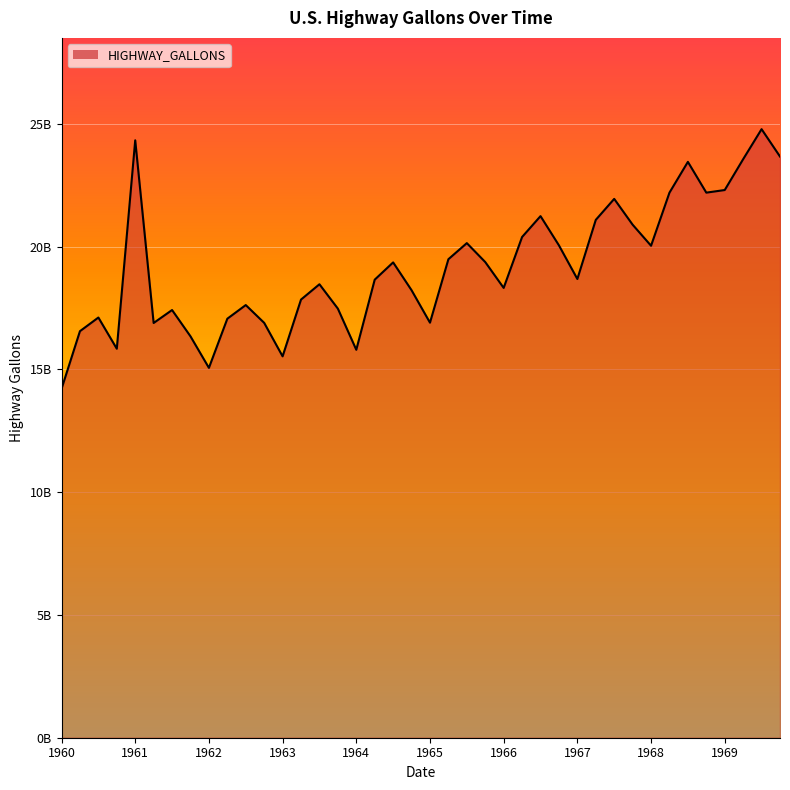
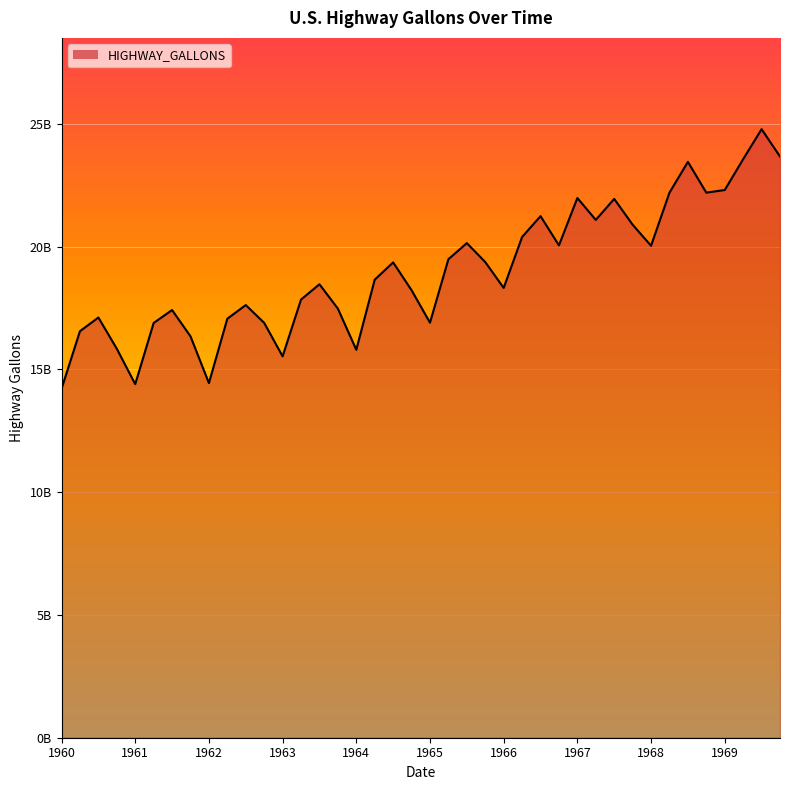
1961: 24300000000 -> 14400000000
1962: 15100000000 -> 14400000000
1967: 18700000000 -> 22000000000
